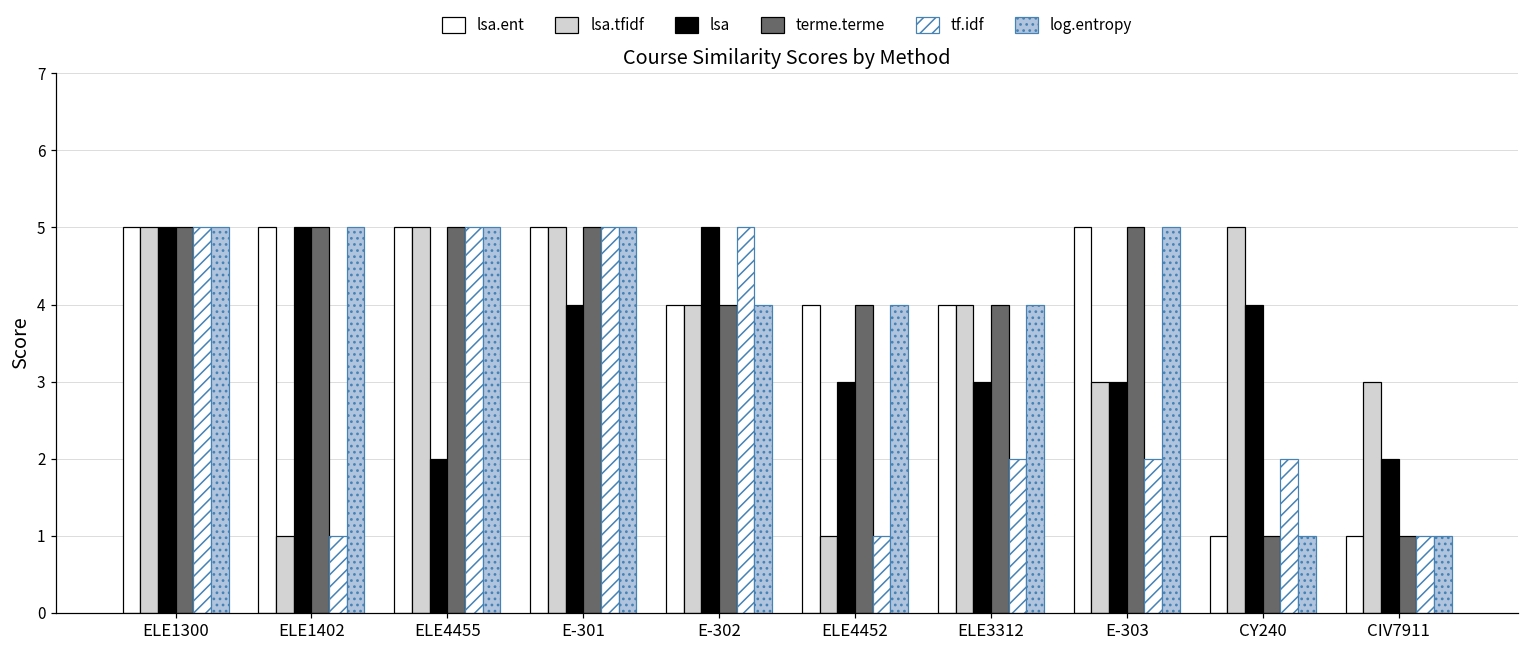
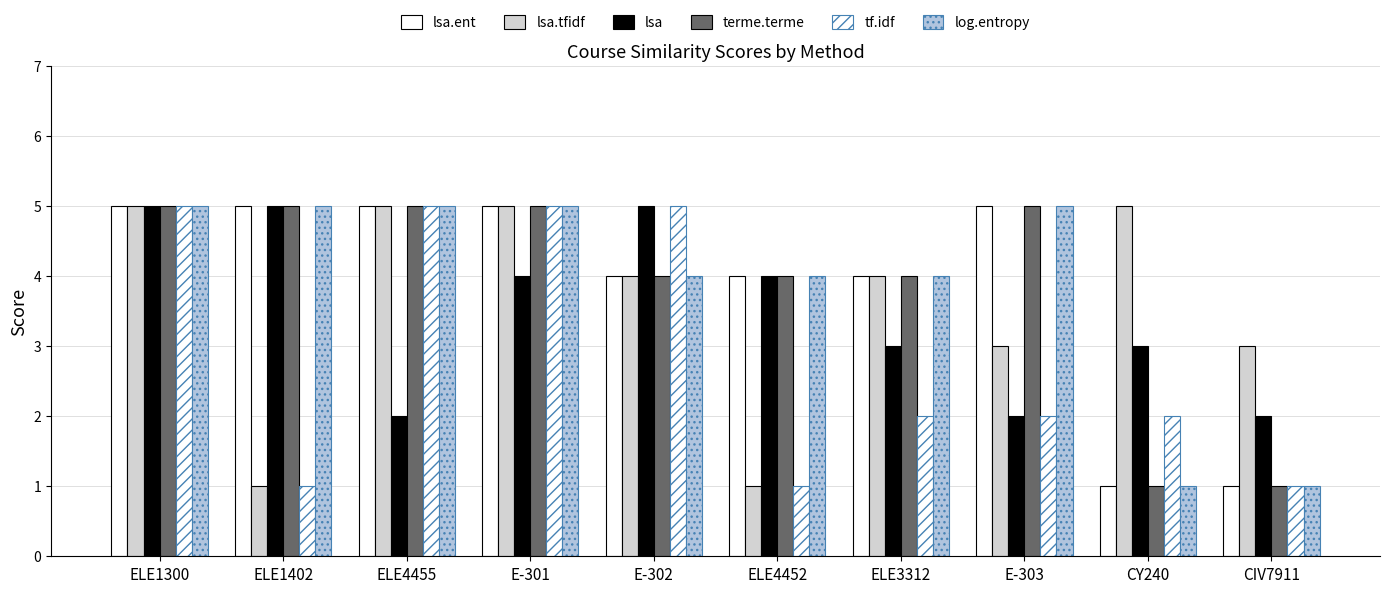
lsa, ELE4452: 3 -> 4
lsa, E-303: 3 -> 2
lsa, CY240: 4 -> 3
